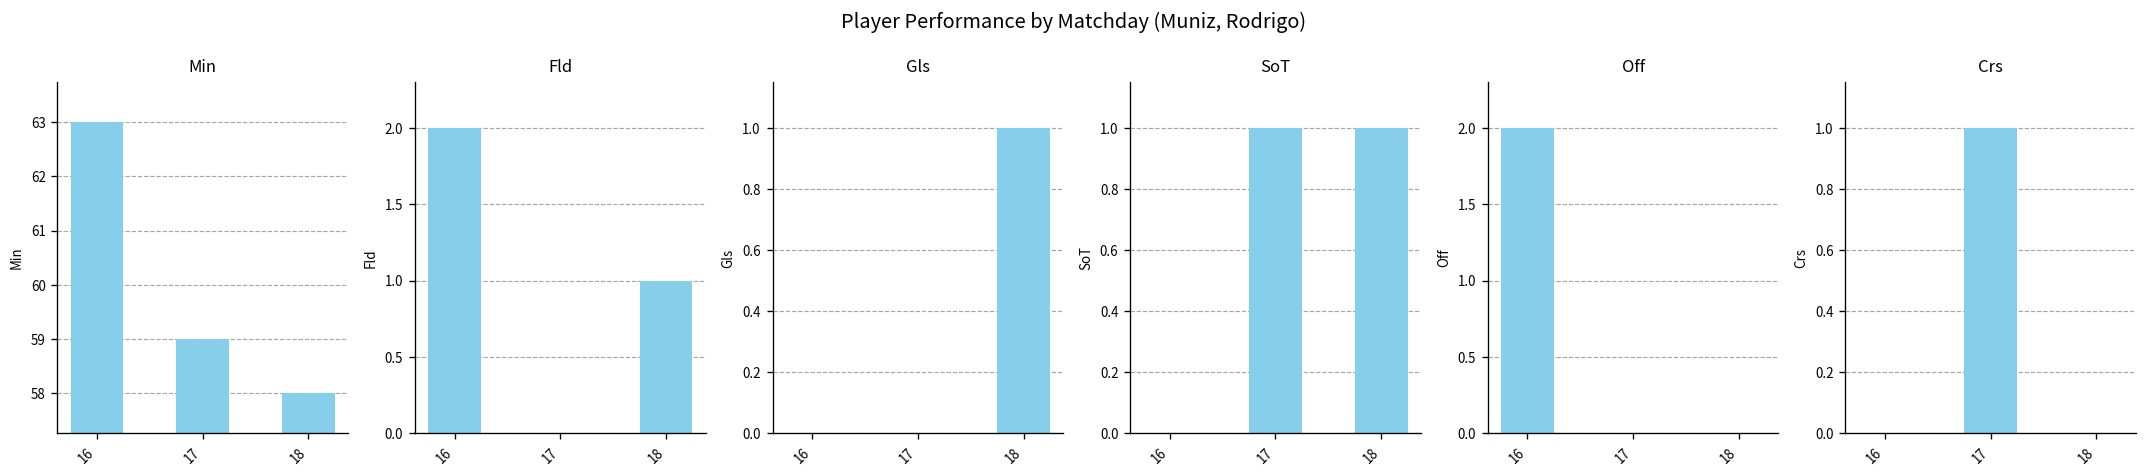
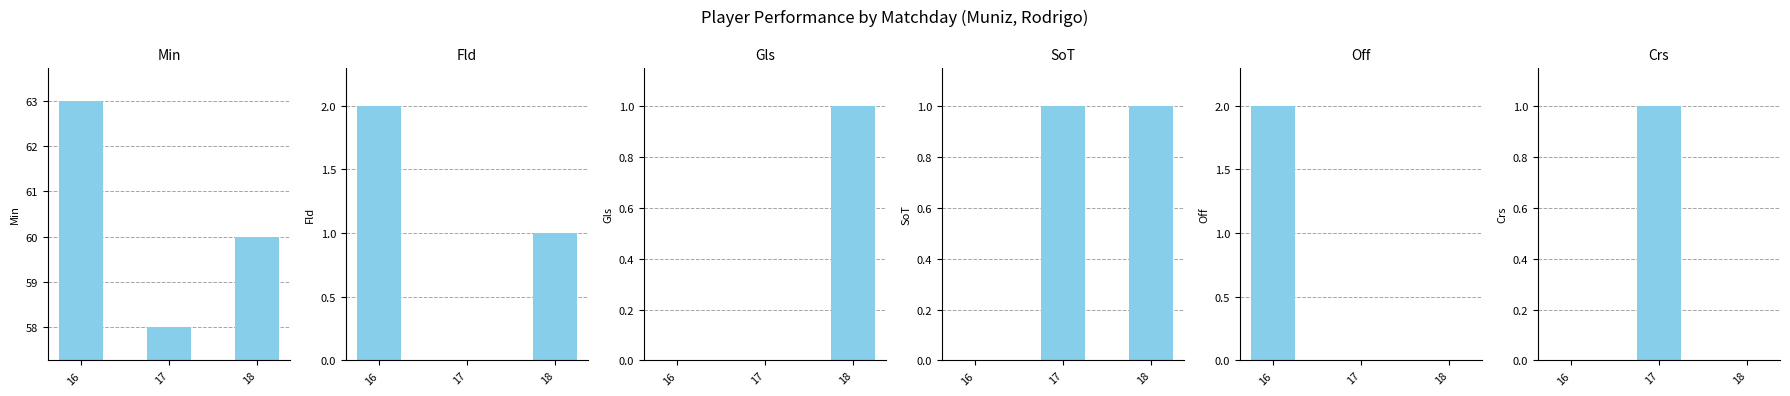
Min, 17: 59 -> 58
Min, 18: 58 -> 60
